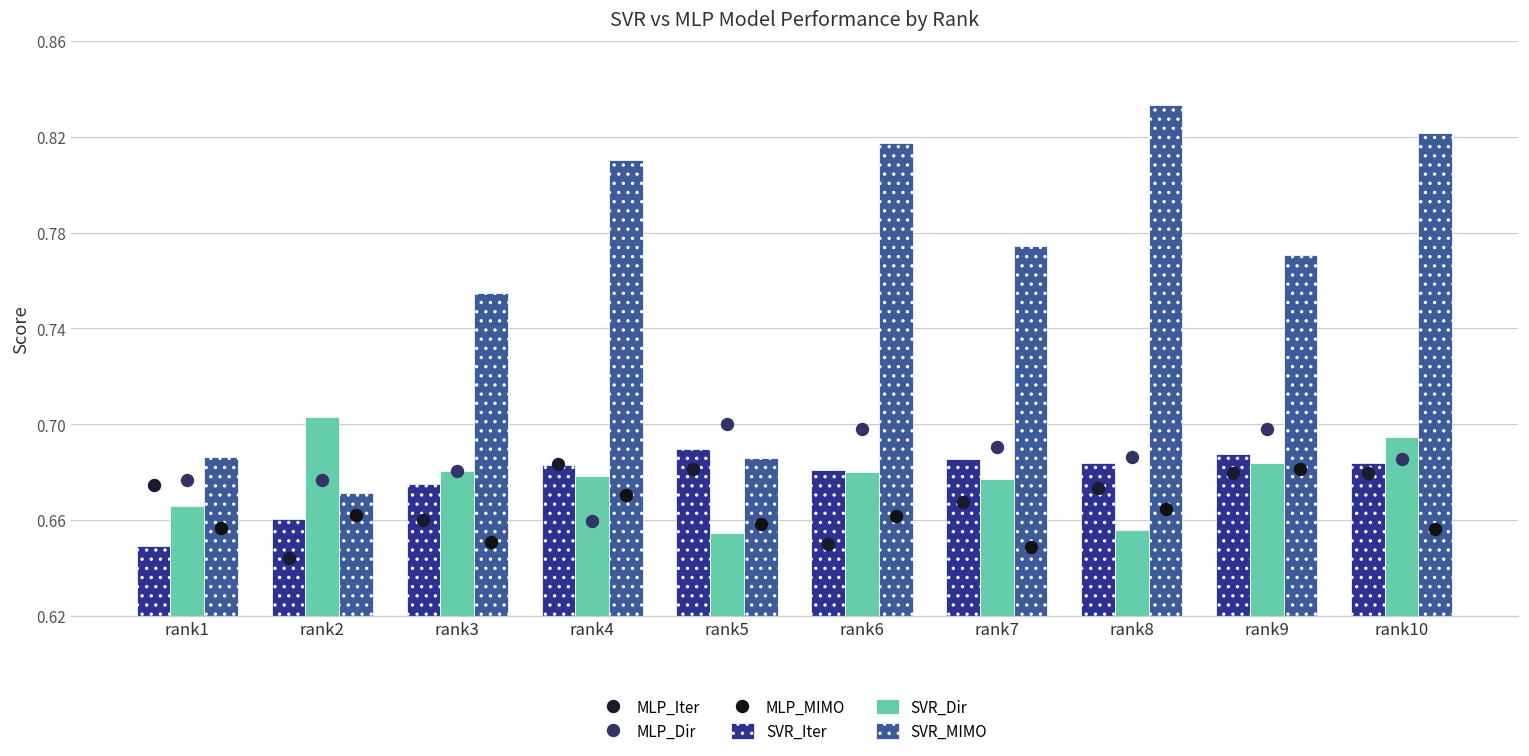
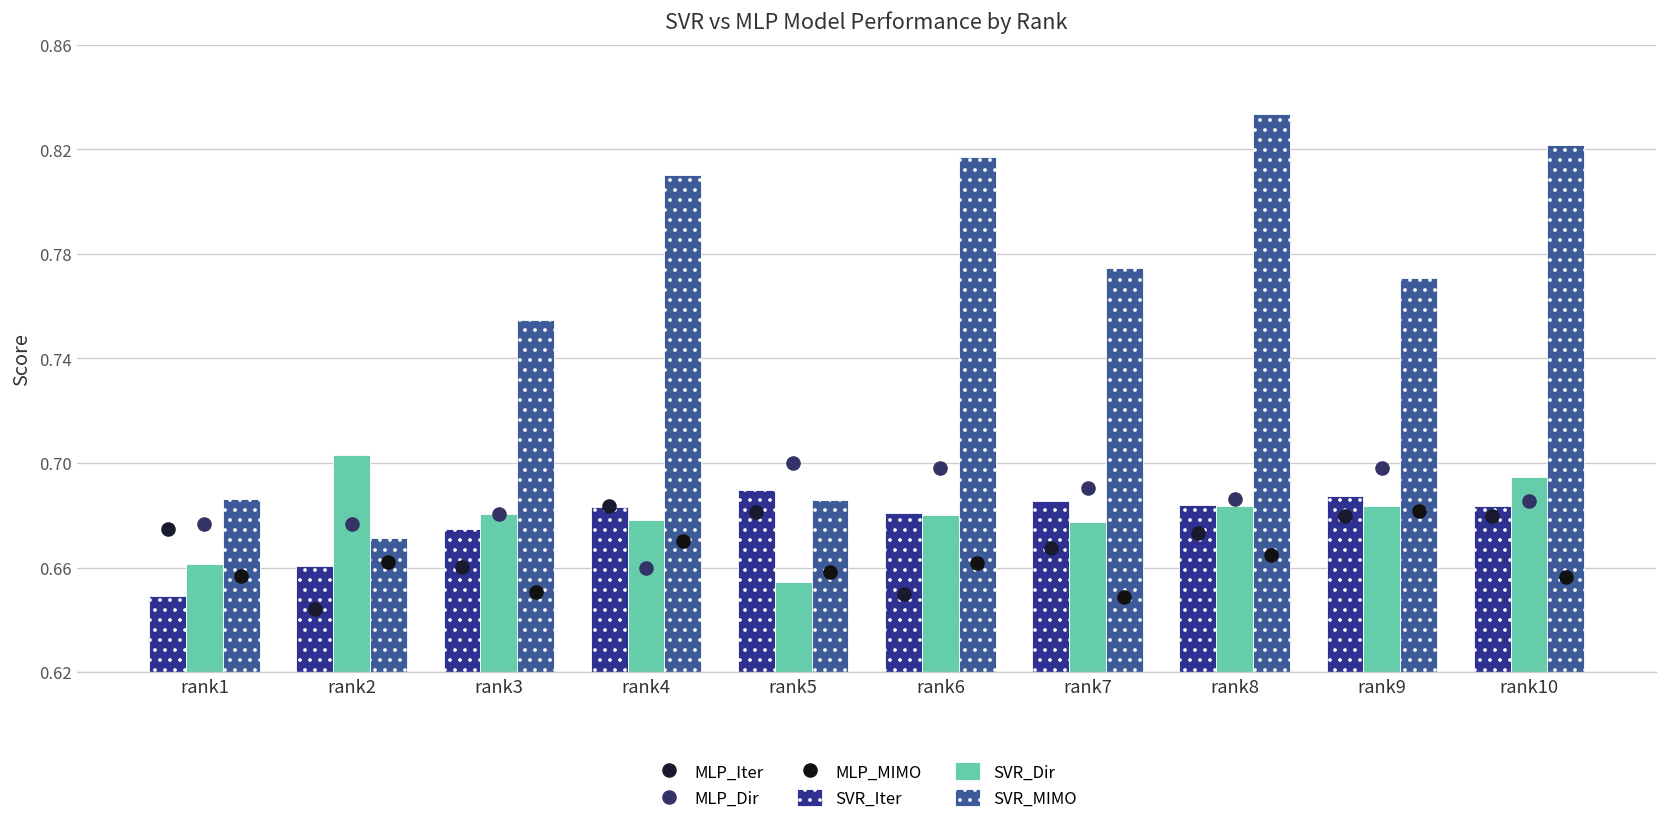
SVR_Dir, rank1: 0.666 -> 0.661
SVR_Dir, rank8: 0.656 -> 0.684
